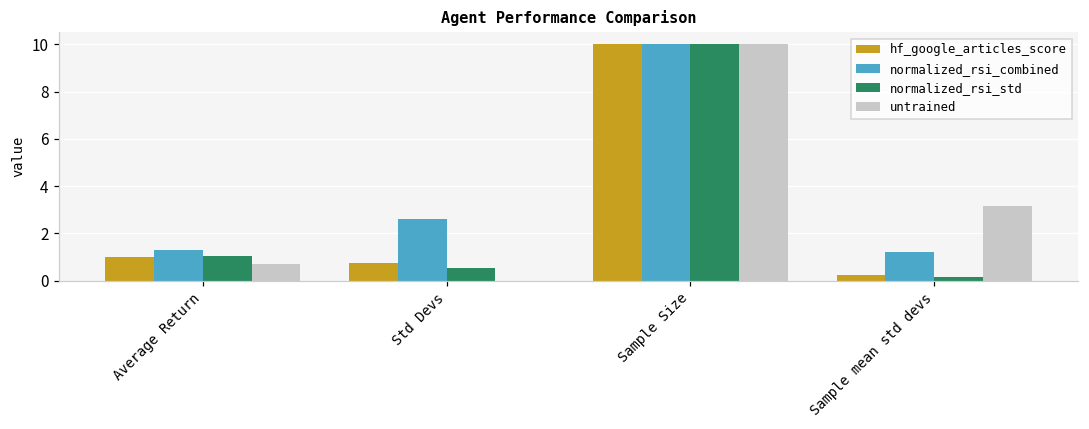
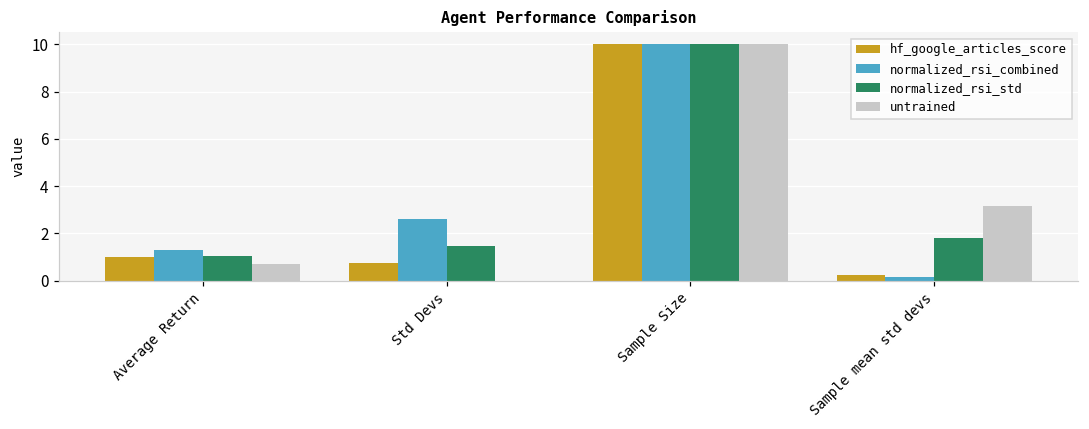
normalized_rsi_std, Std Devs: 0.5 -> 1.4
normalized_rsi_combined, Sample mean std devs: 1.2 -> 0.2
normalized_rsi_std, Sample mean std devs: 0.2 -> 1.8
